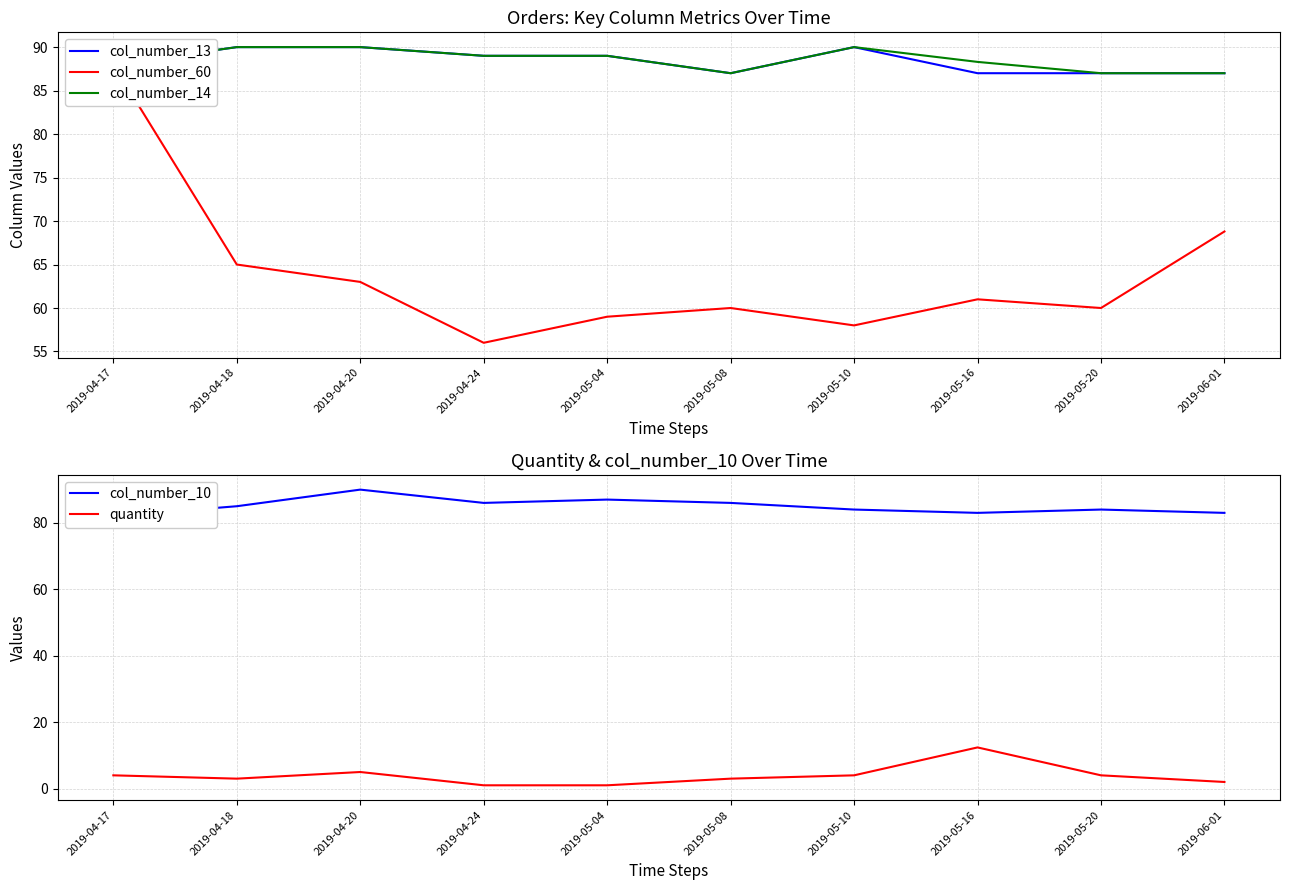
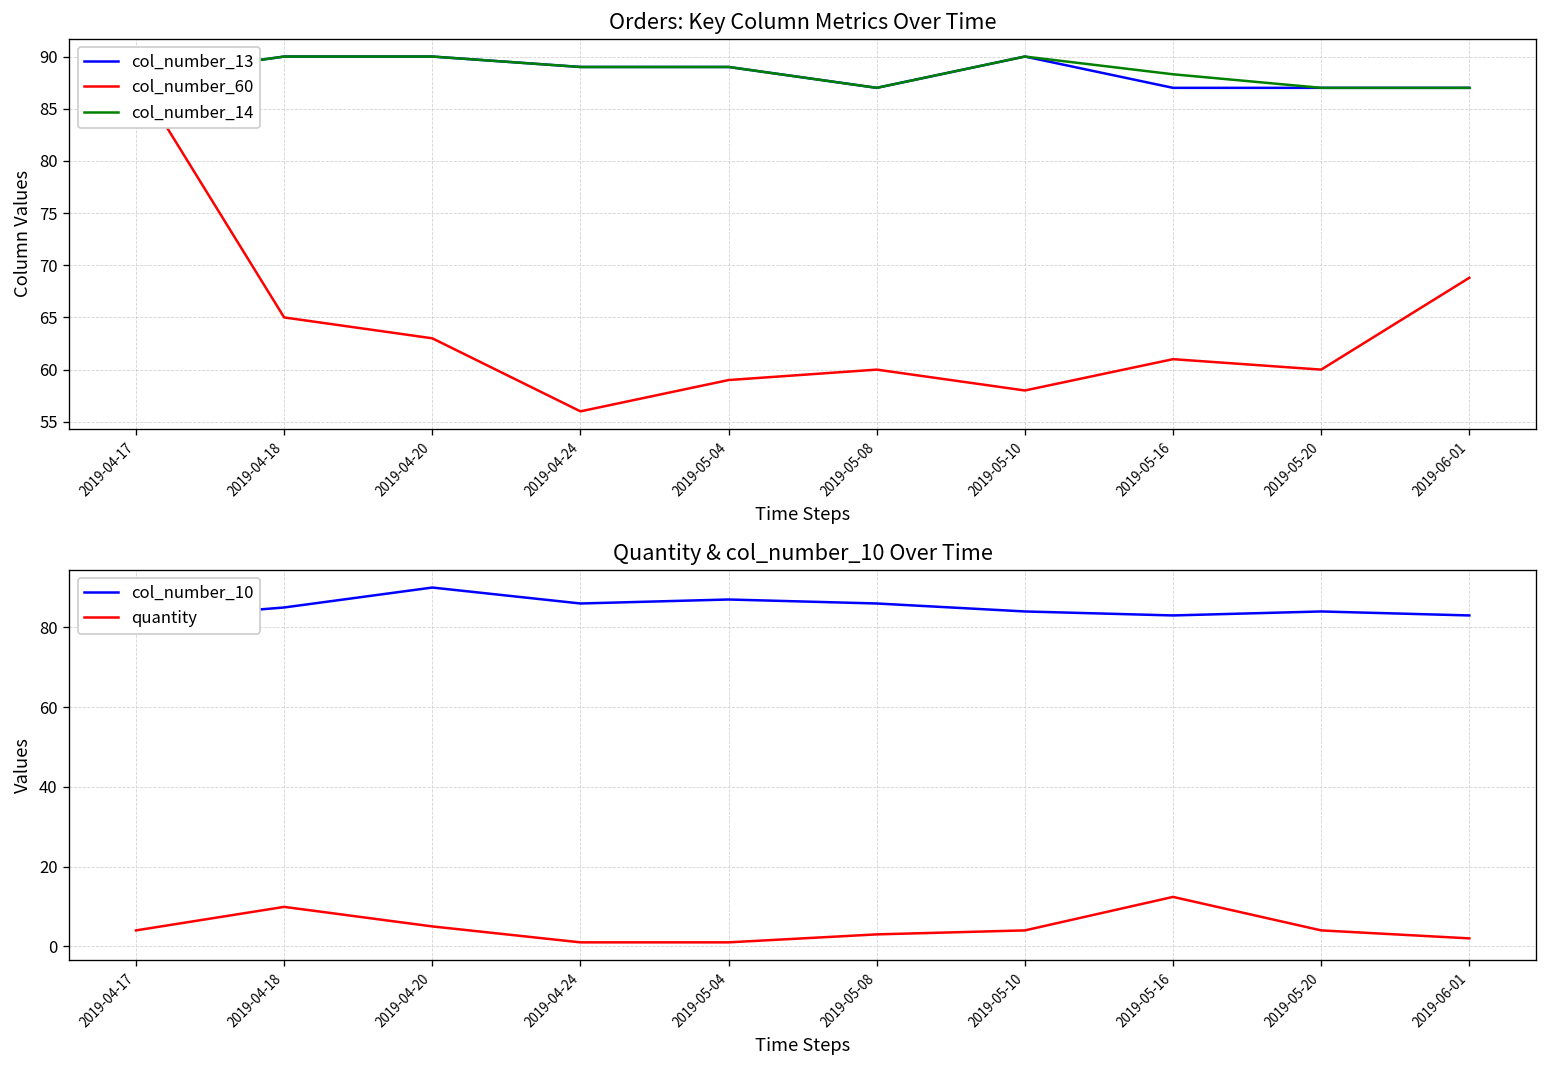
Quantity & col_number_10 Over Time, quantity, 2019-04-18: 3 -> 10
